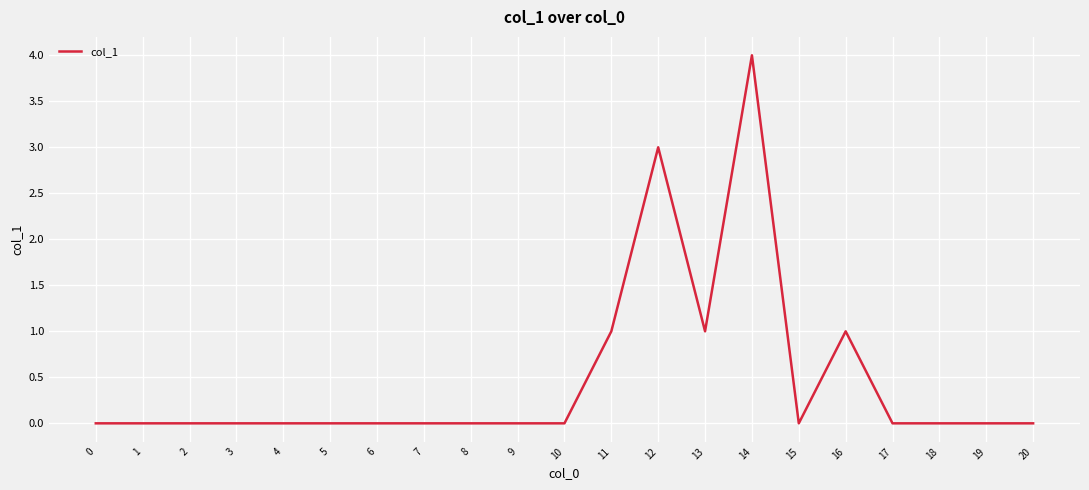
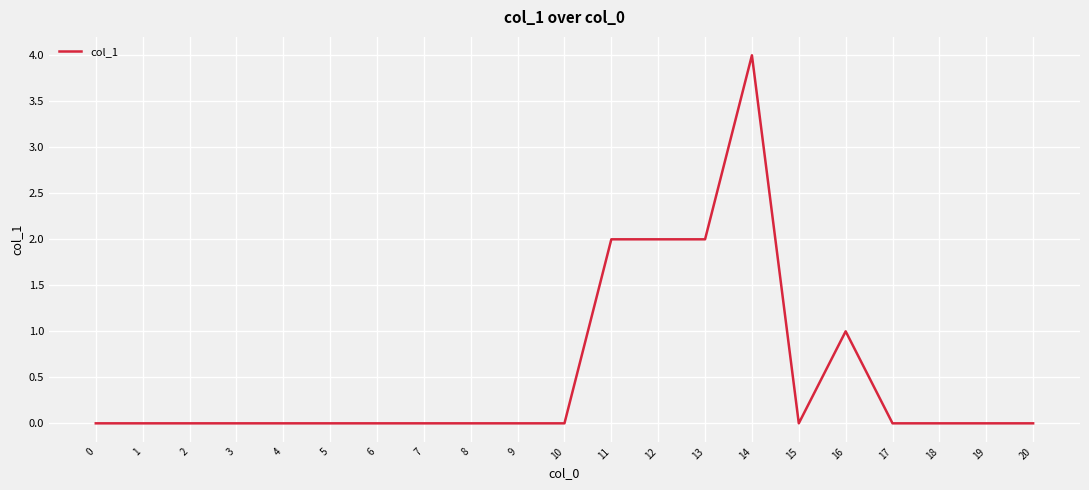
11: 1 -> 2
12: 3 -> 2
13: 1 -> 2
